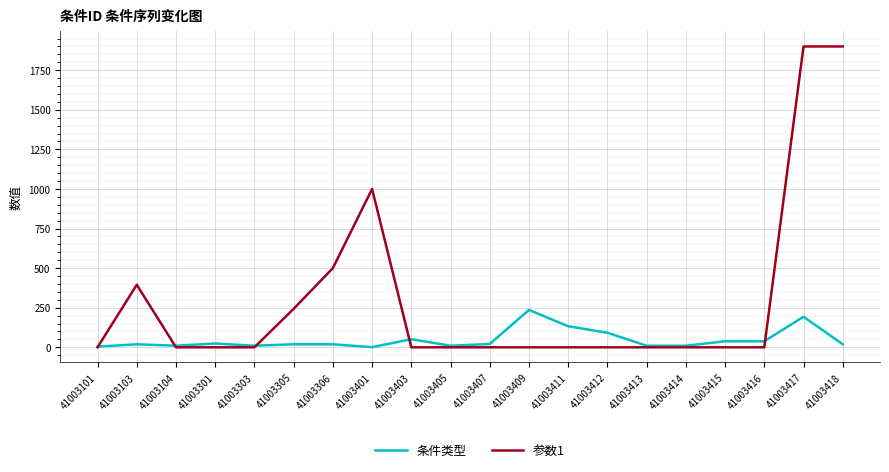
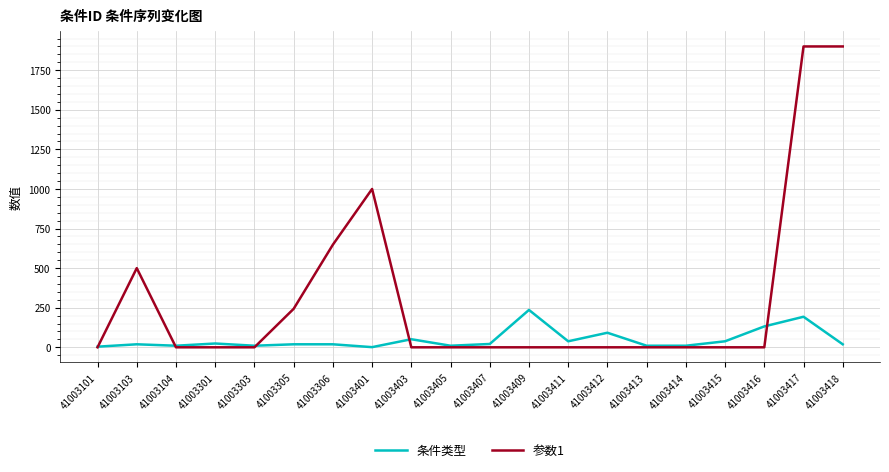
参数1, 41003103: 400 -> 500
参数1, 41003306: 500 -> 650
条件类型, 41003411: 130 -> 40
条件类型, 41003416: 40 -> 130
